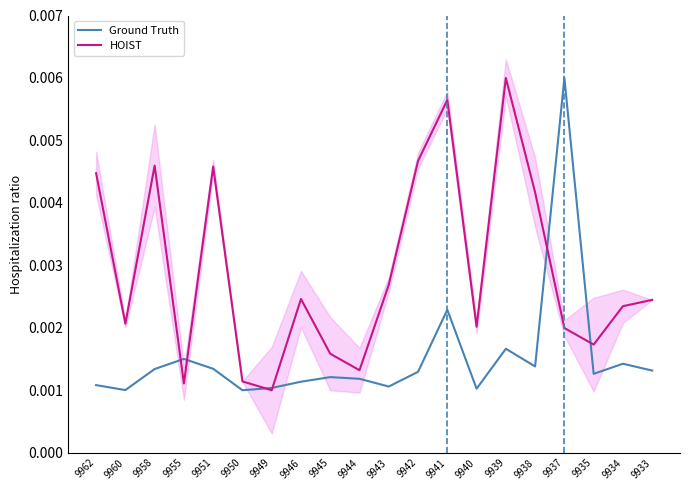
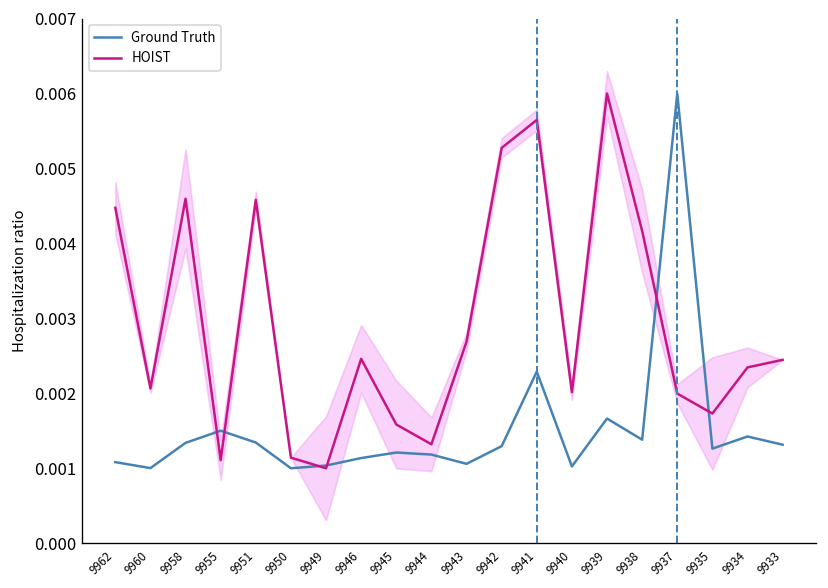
HOIST, 9942: 0.0047 -> 0.0053
